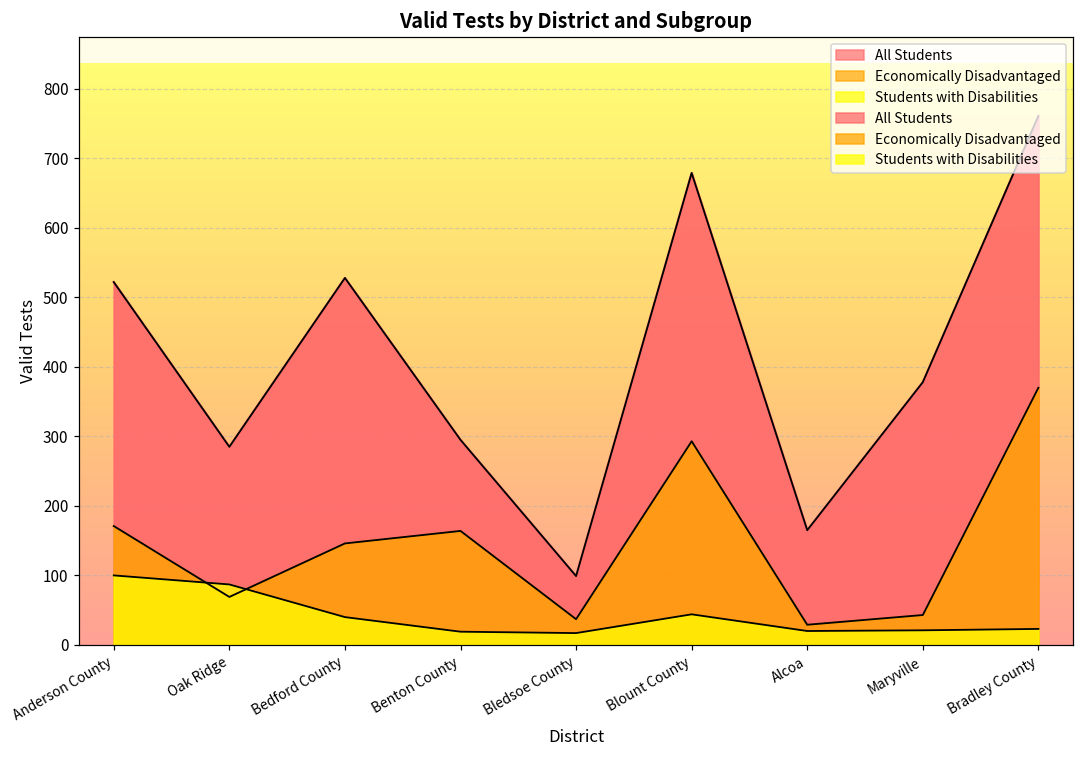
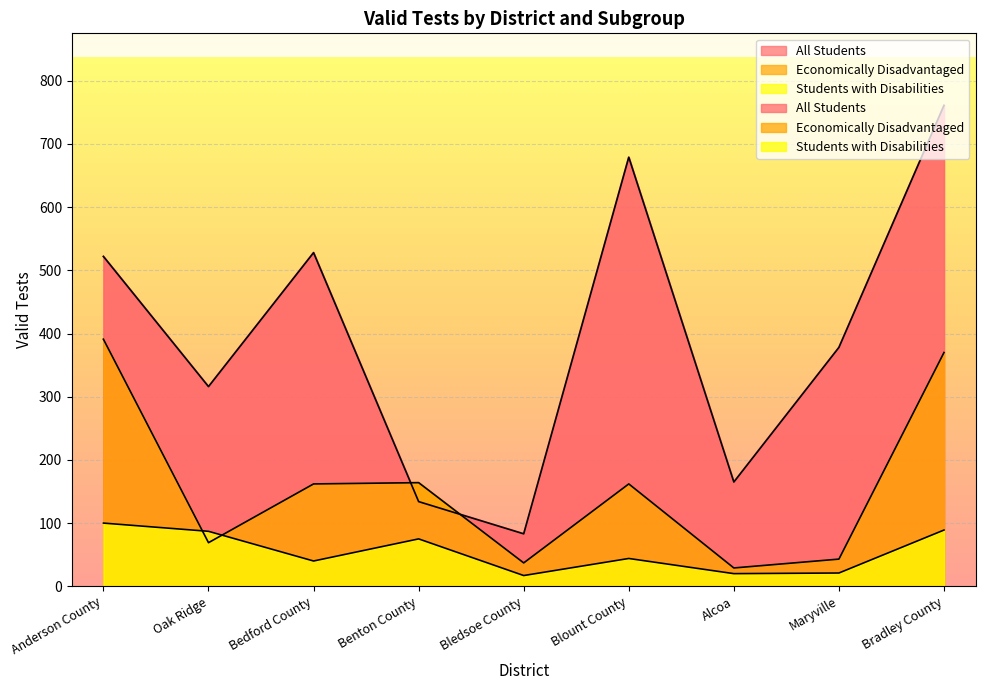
Economically Disadvantaged, Anderson County: 170 -> 390
All Students, Oak Ridge: 290 -> 320
Economically Disadvantaged, Bedford County: 150 -> 160
All Students, Benton County: 300 -> 130
Students with Disabilities, Benton County: 20 -> 80
All Students, Bledsoe County: 100 -> 80
Economically Disadvantaged, Blount County: 290 -> 160
Students with Disabilities, Bradley County: 20 -> 90
